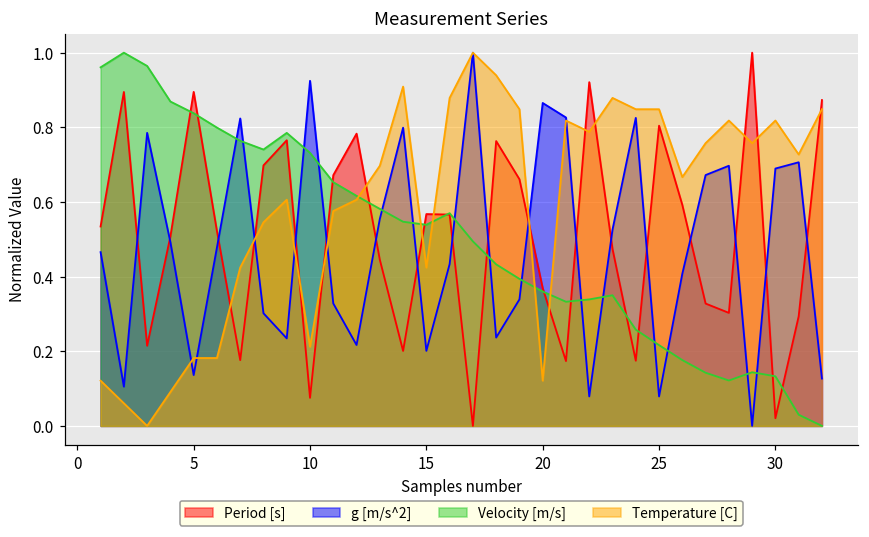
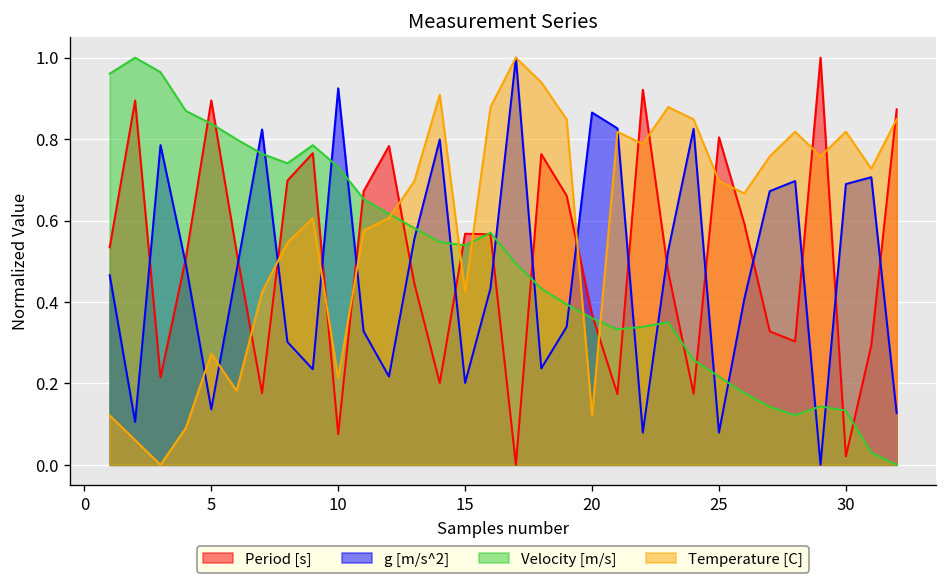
Temperature [C], 5: 0.18 -> 0.27
Temperature [C], 25: 0.85 -> 0.70
